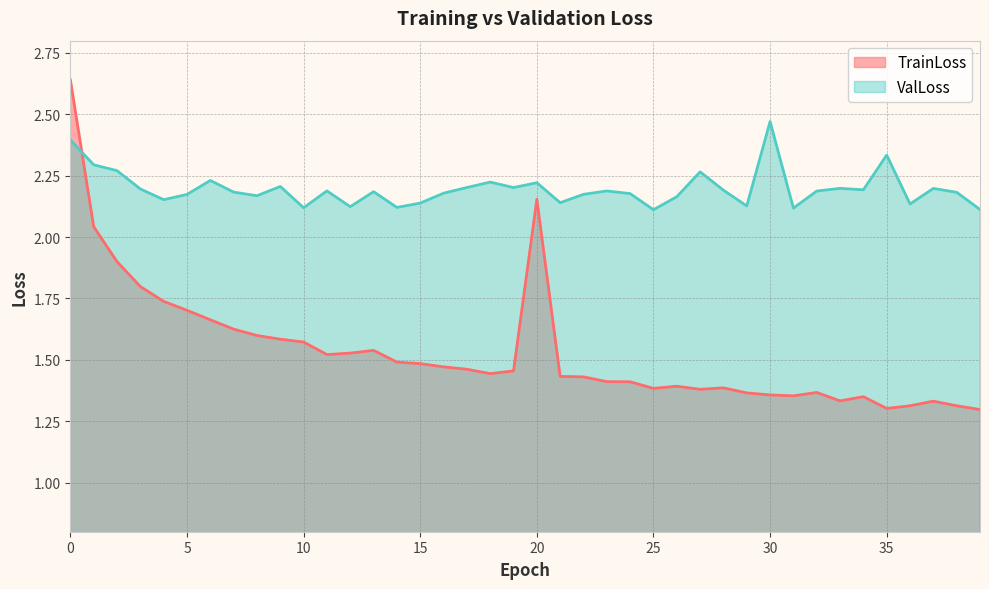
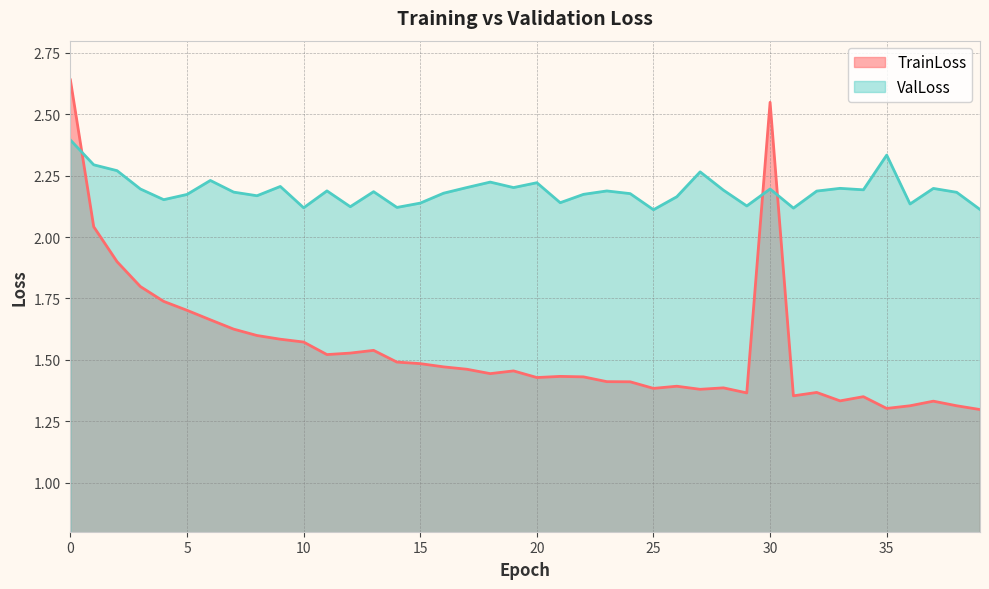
TrainLoss, 20: 2.15 -> 1.43
TrainLoss, 30: 1.36 -> 2.55
ValLoss, 30: 2.47 -> 2.20
